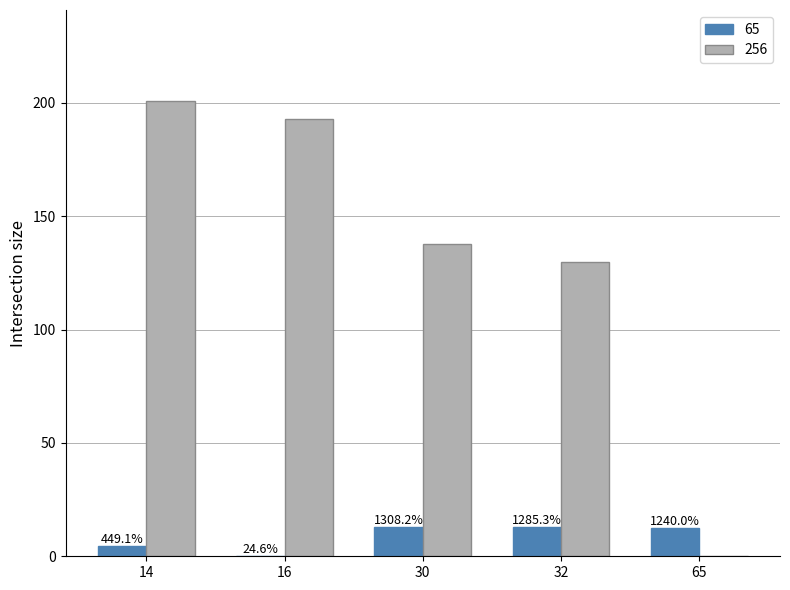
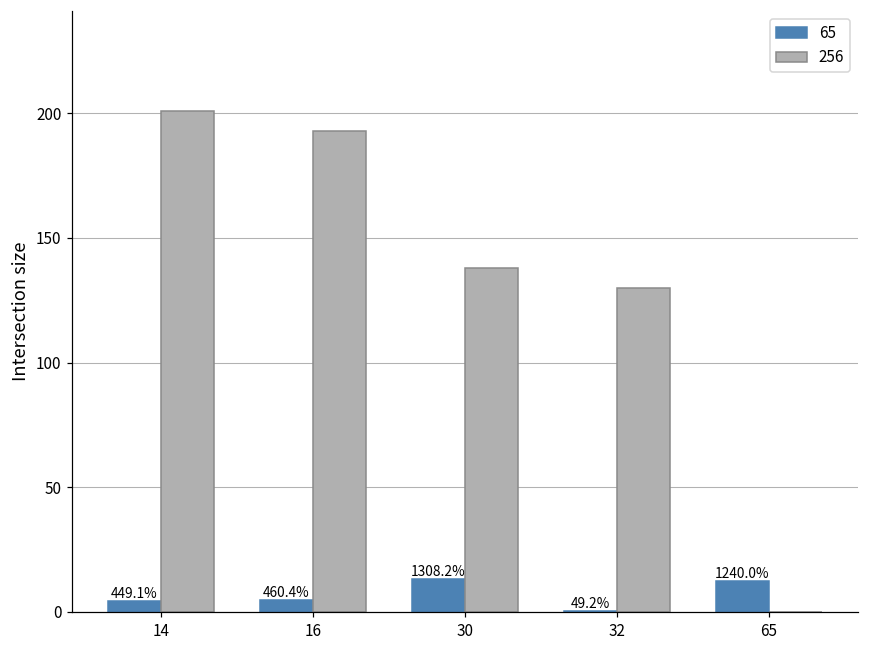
65, 16: 24.6% -> 460.4%
65, 32: 1285.3% -> 49.2%
